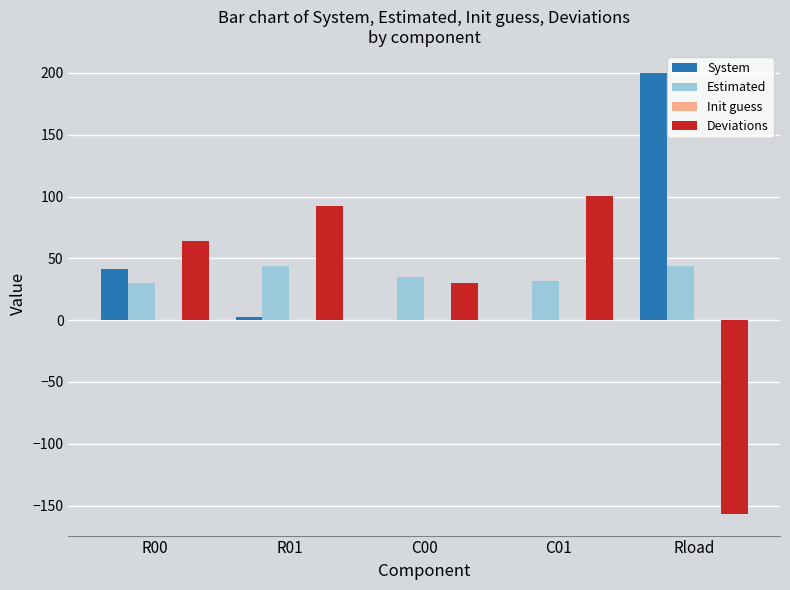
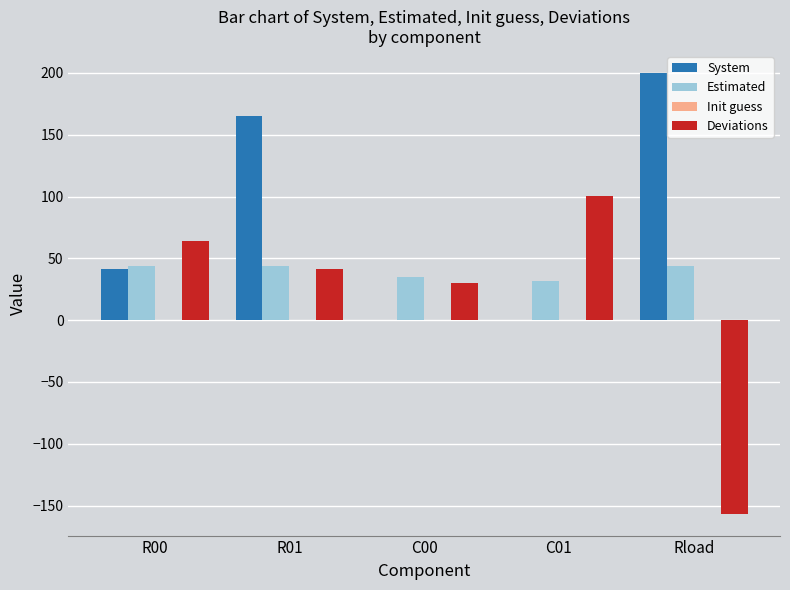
Estimated, R00: 30 -> 44
System, R01: 2 -> 165
Deviations, R01: 92 -> 41
